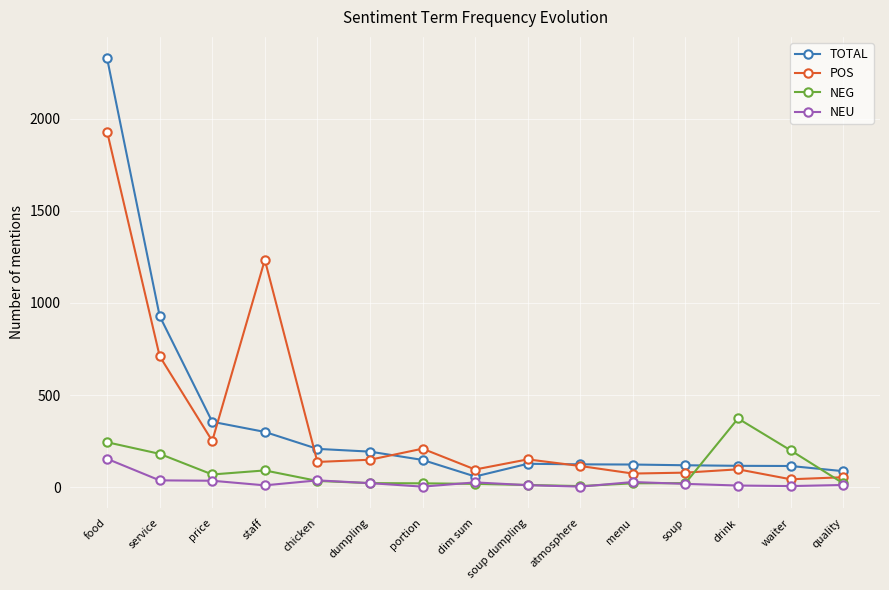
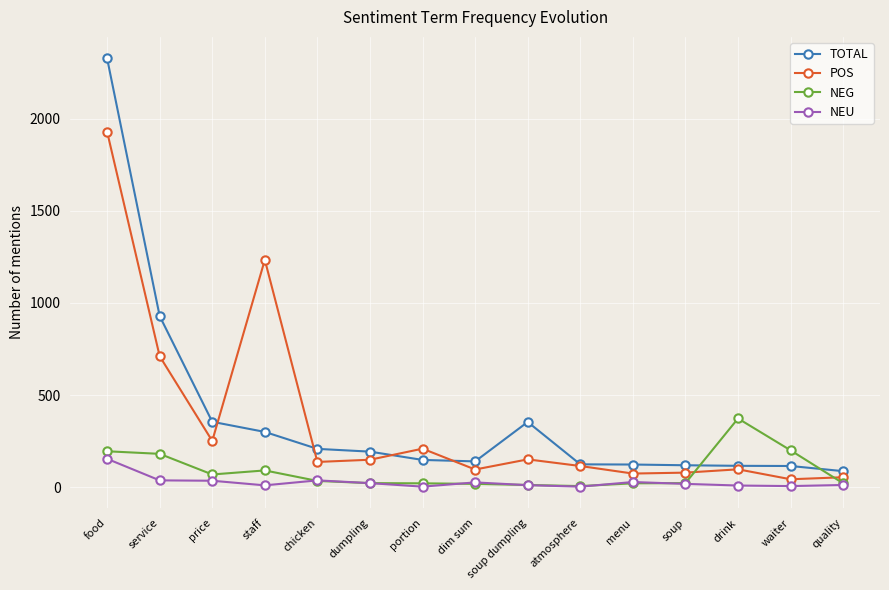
NEG, food: 240 -> 200
TOTAL, dim sum: 60 -> 140
TOTAL, soup dumpling: 130 -> 350
